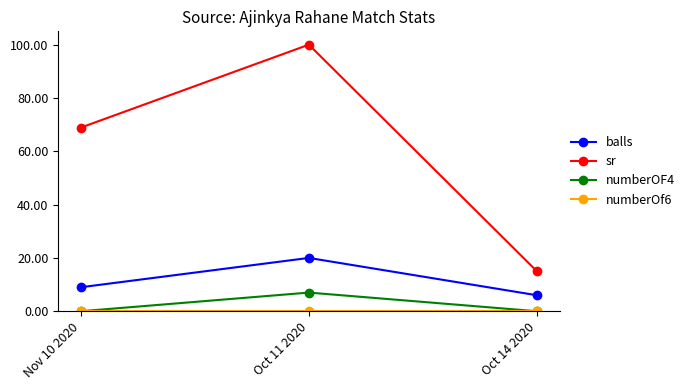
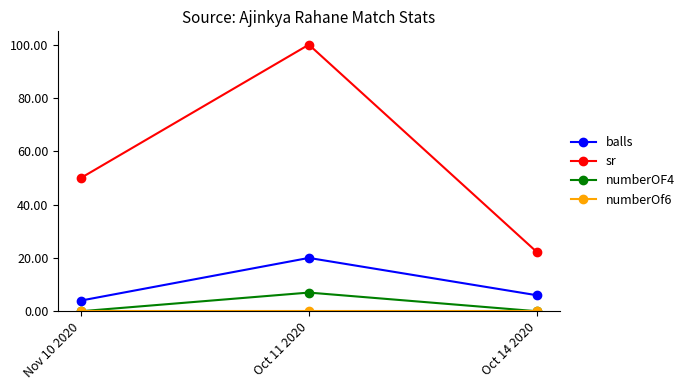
balls, Nov 10 2020: 9 -> 4
sr, Nov 10 2020: 69 -> 50
sr, Oct 14 2020: 15 -> 22
